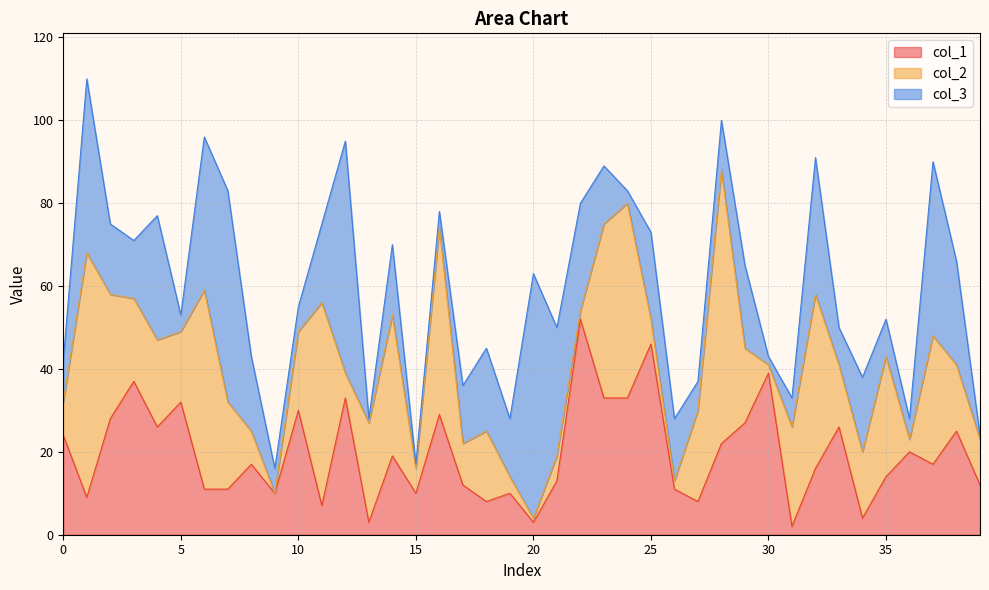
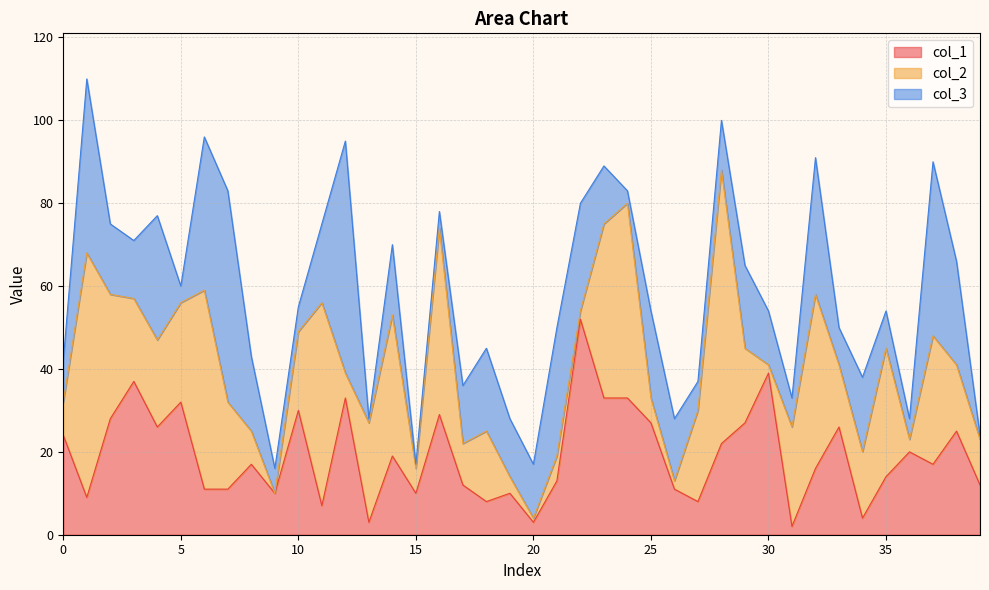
col_2, 5: 17 -> 24
col_3, 20: 59 -> 13
col_1, 25: 46 -> 27
col_3, 30: 2 -> 13
col_2, 35: 29 -> 31
